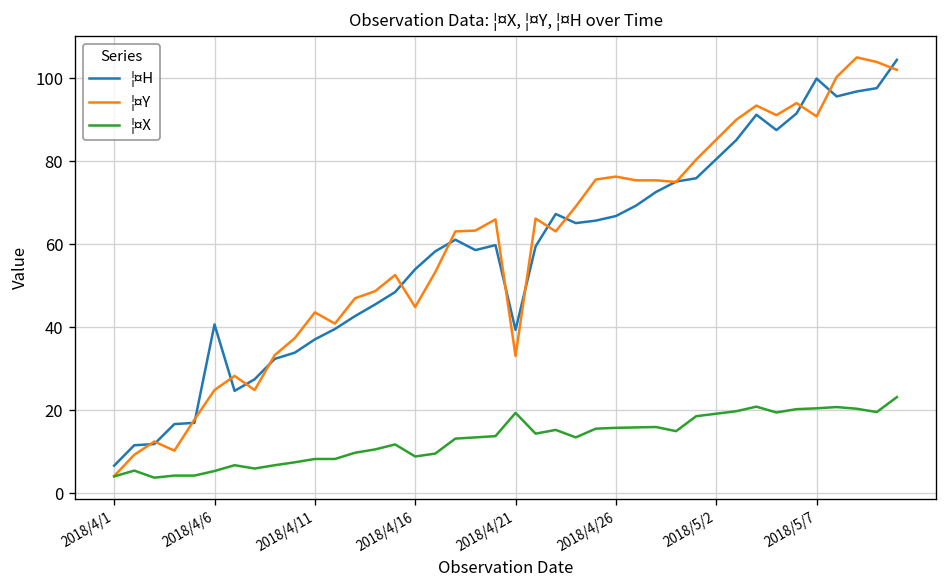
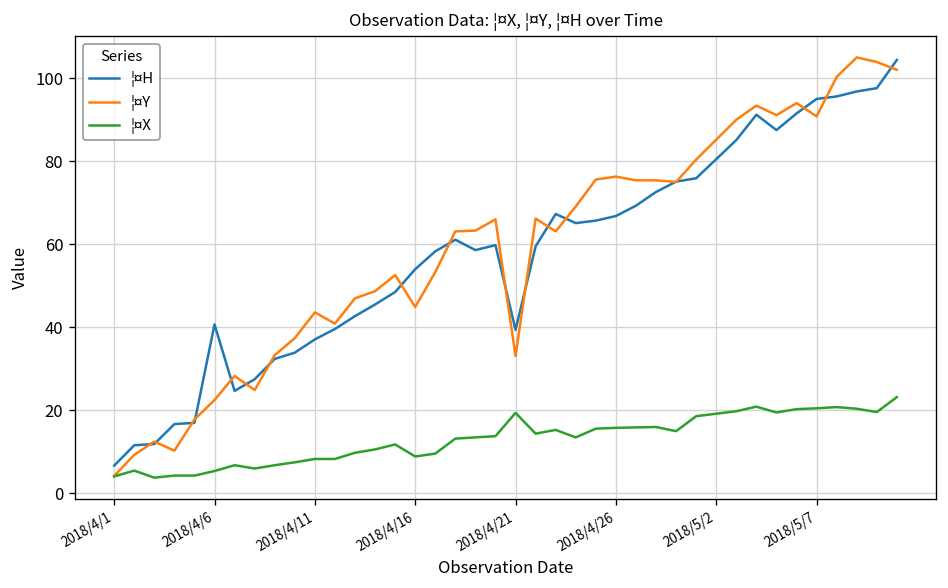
¦¤Y, 2018/4/6: 25 -> 23
¦¤H, 2018/5/7: 100 -> 95
